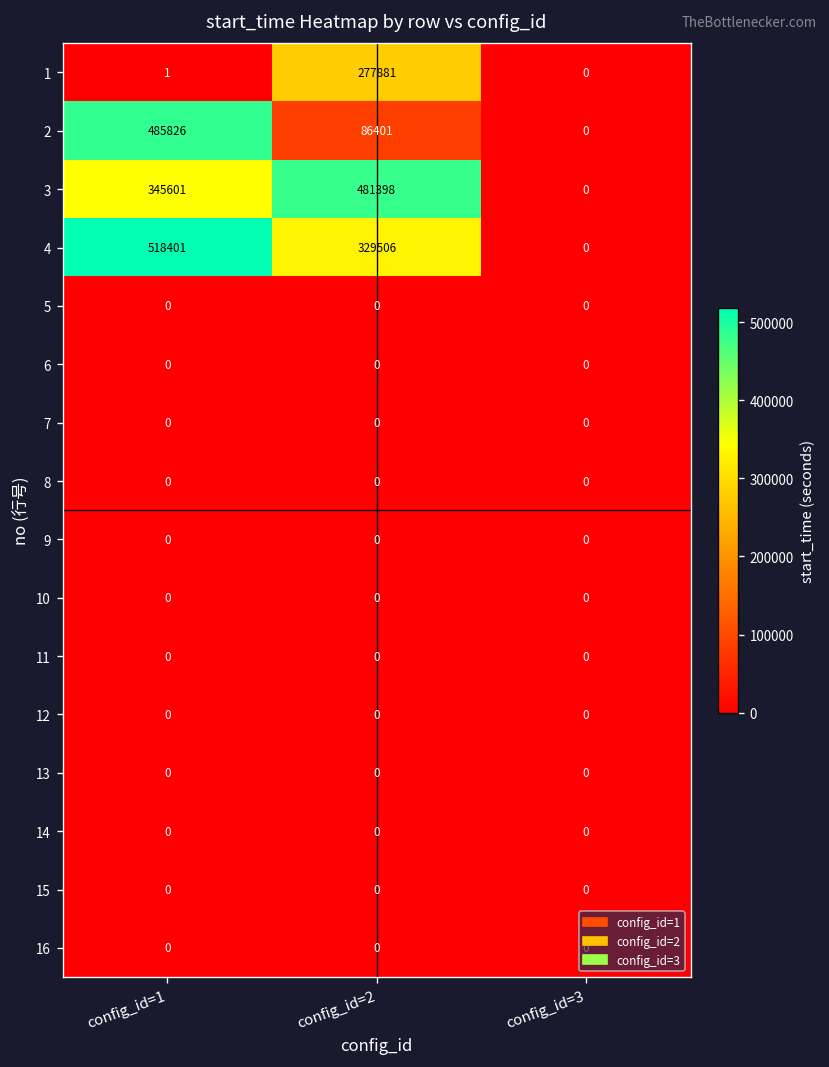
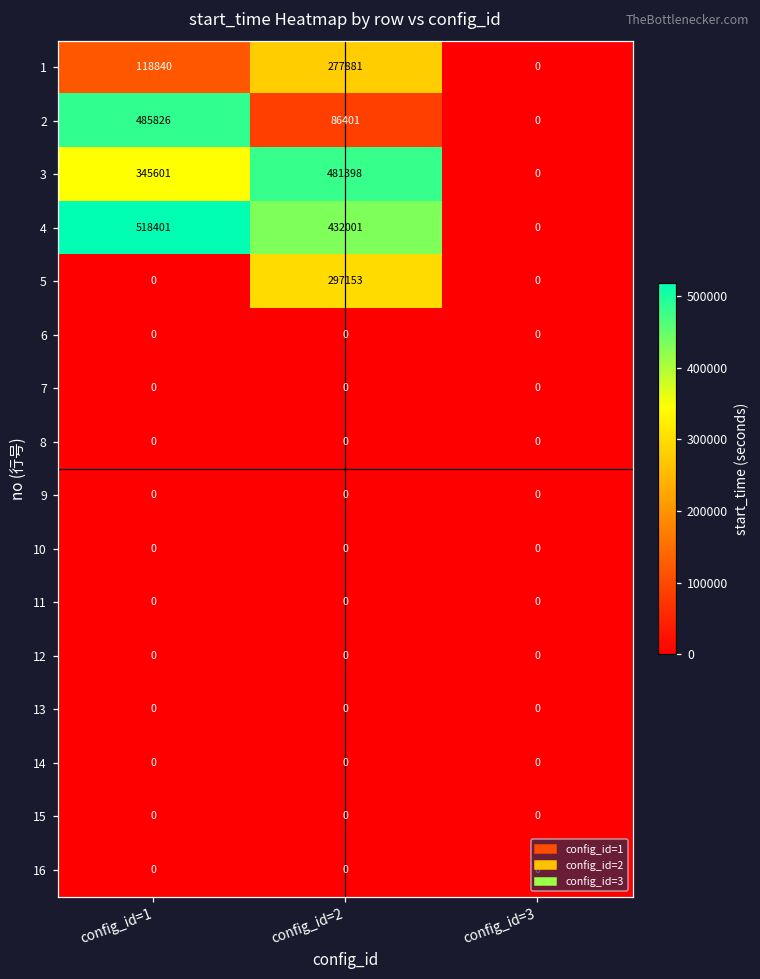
1, config_id=1: 1 -> 118840
4, config_id=2: 329506 -> 432001
5, config_id=2: 0 -> 297153
